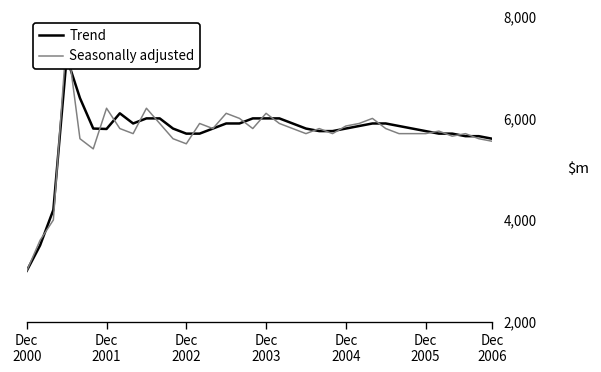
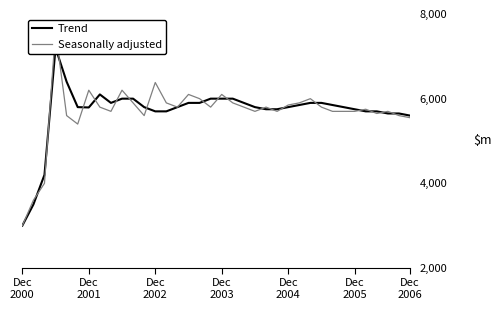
Seasonally adjusted, Dec 2002: 5,500 -> 6,400
